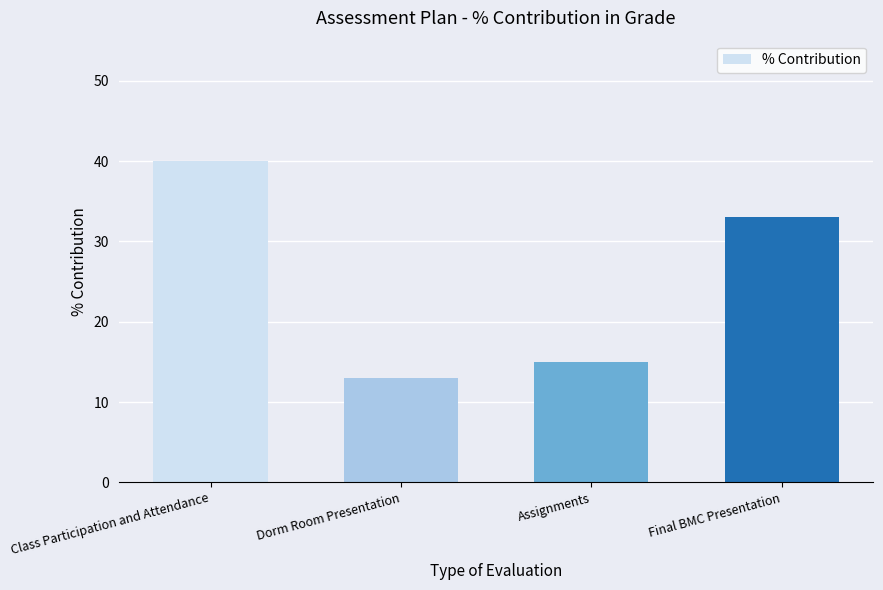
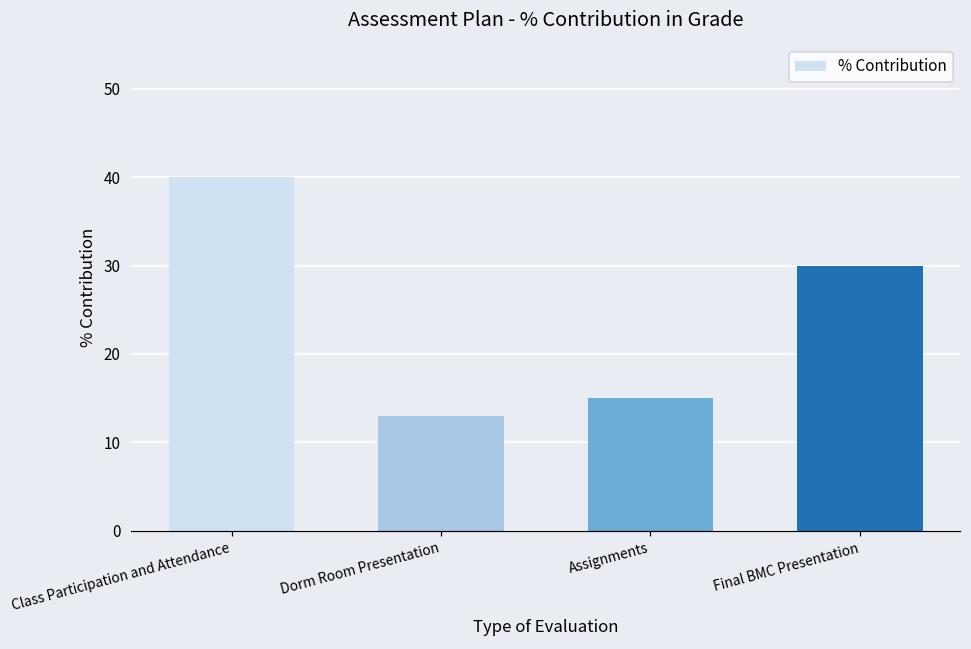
Final BMC Presentation: 33 -> 30
